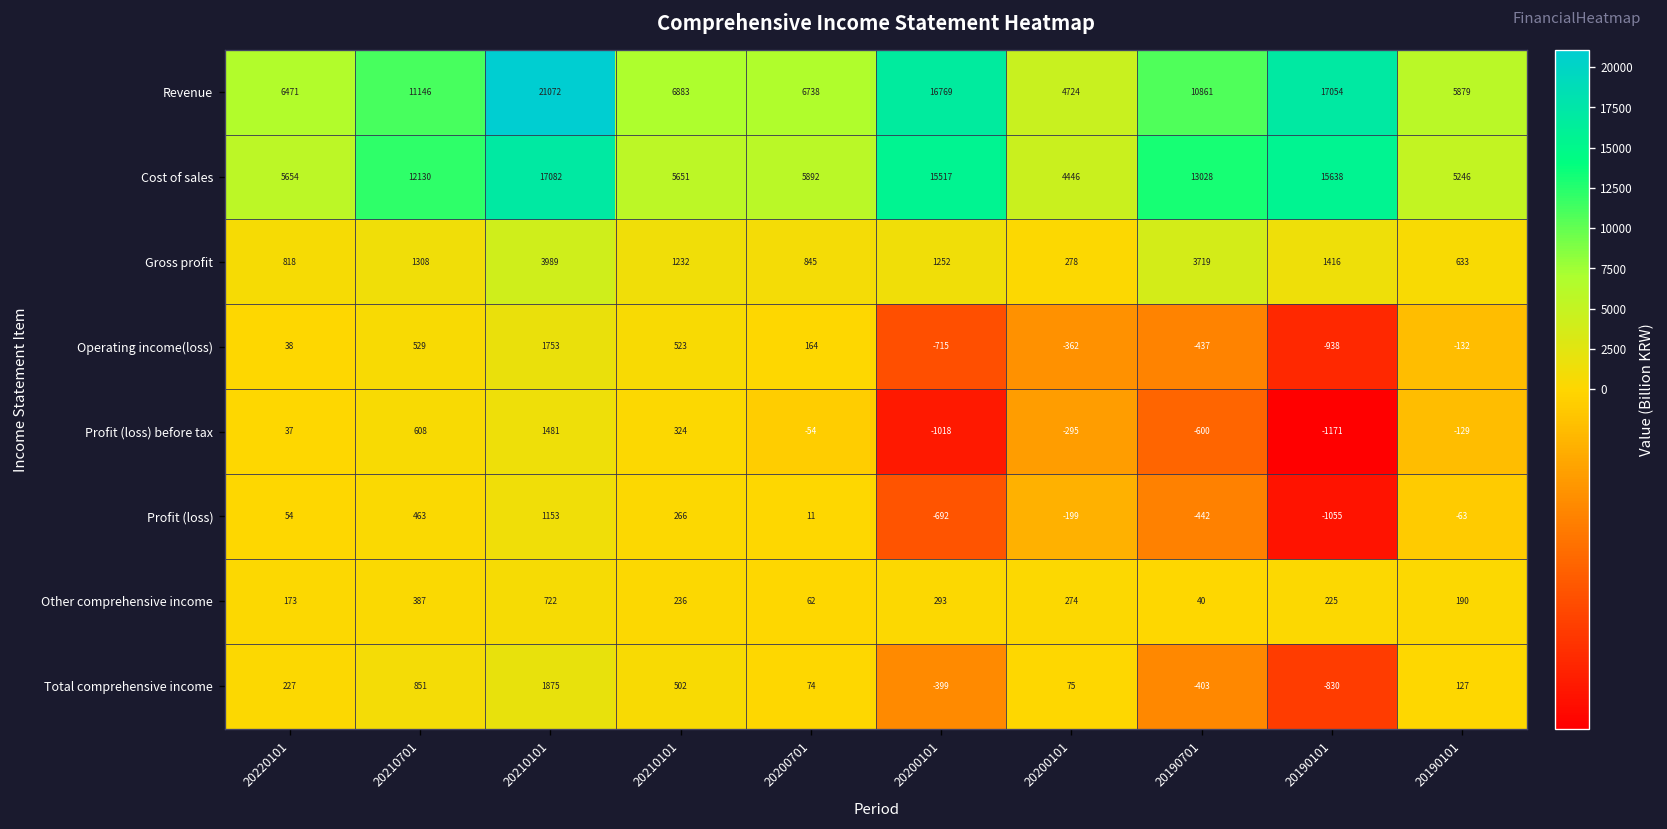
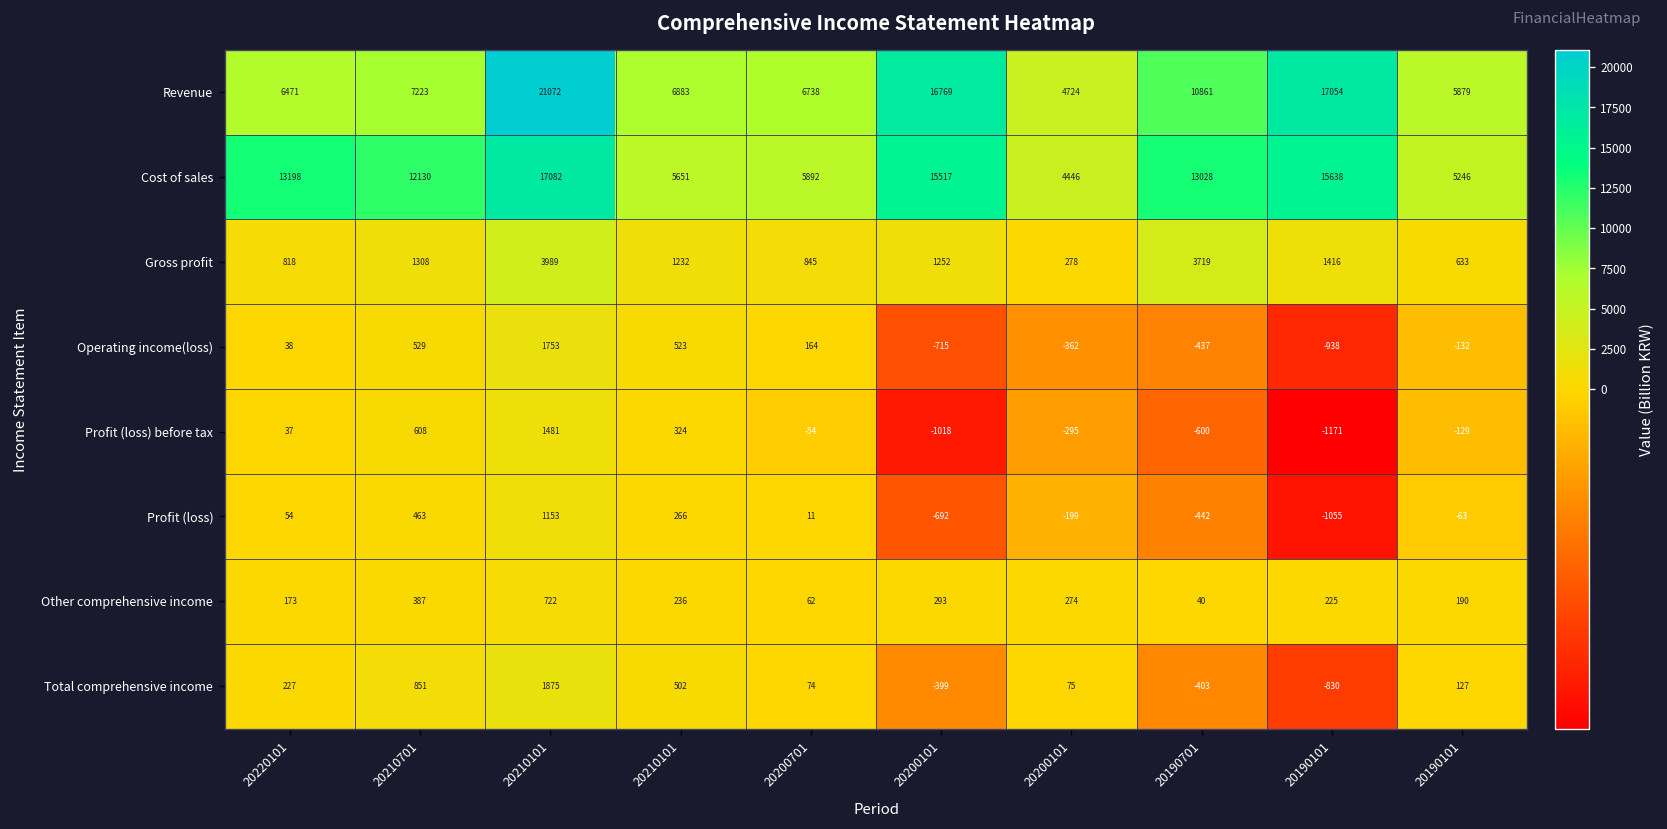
Revenue, 20210701: 11146 -> 7223
Cost of sales, 20220101: 5654 -> 13198
